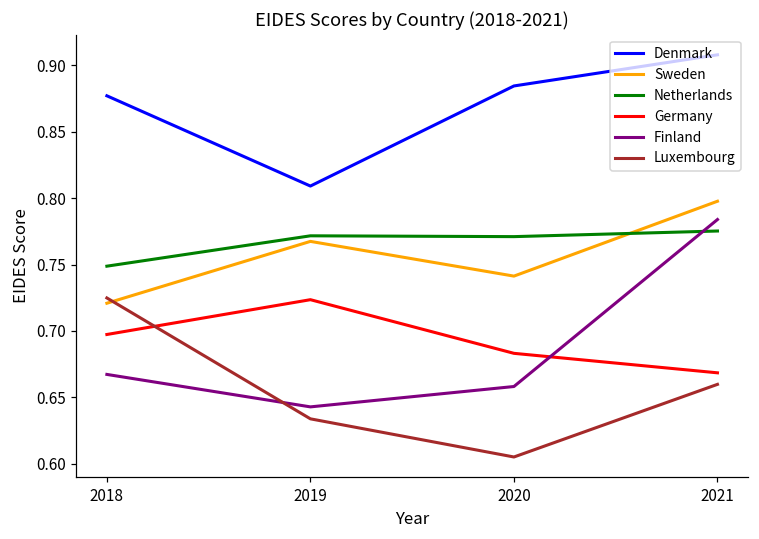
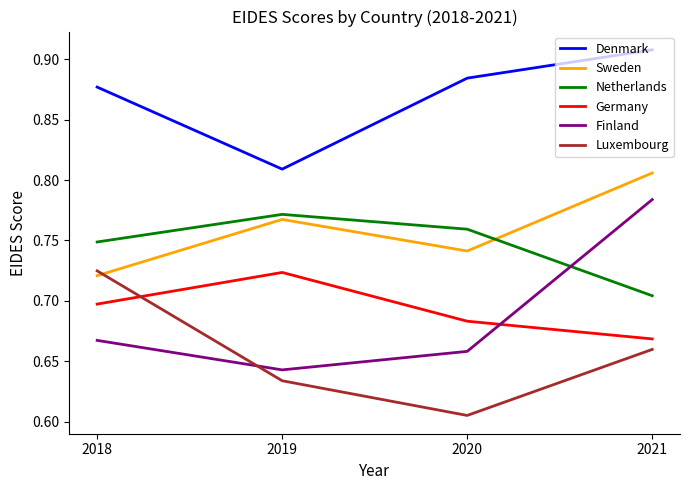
Netherlands, 2020: 0.771 -> 0.759
Sweden, 2021: 0.798 -> 0.806
Netherlands, 2021: 0.775 -> 0.704
